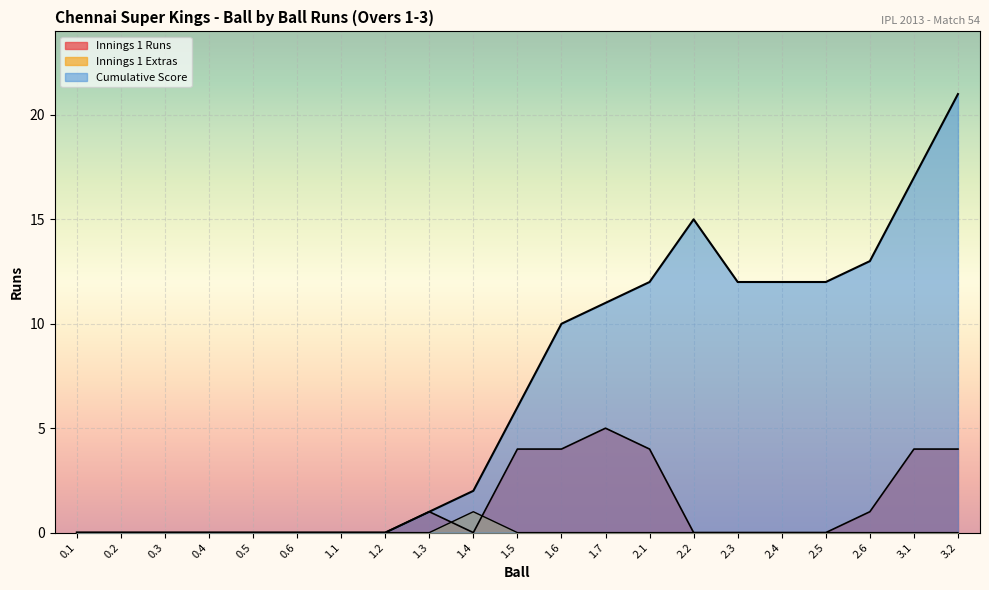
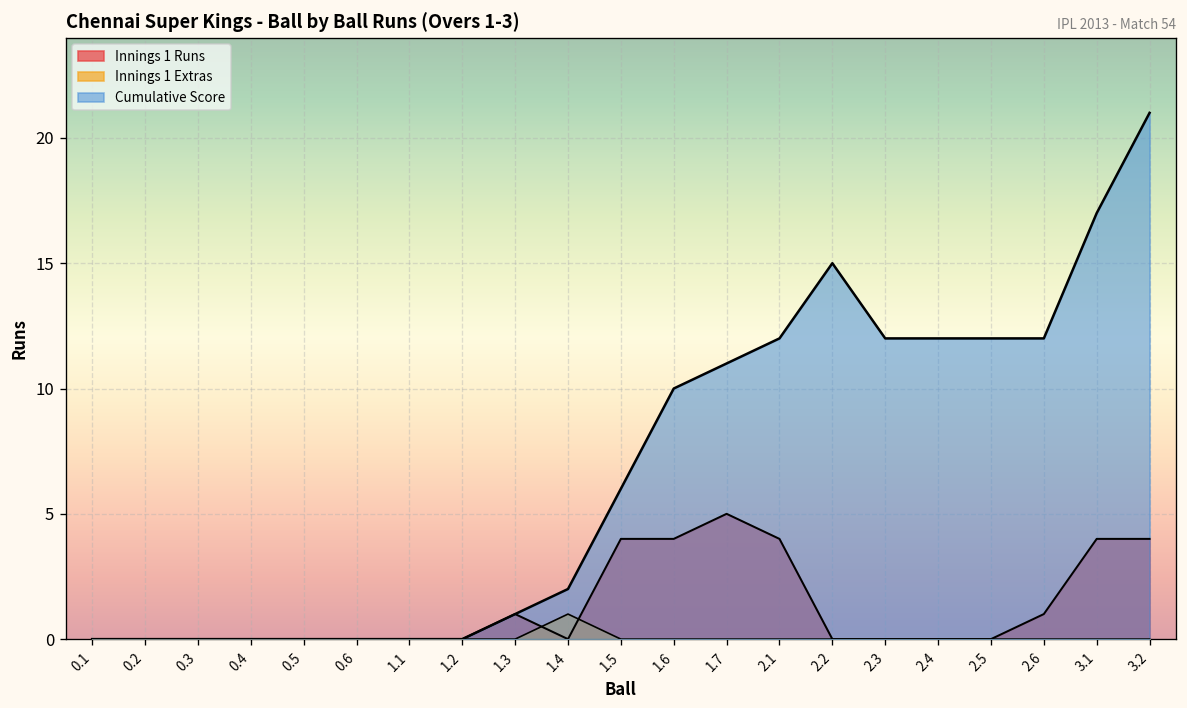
Cumulative Score, 2.6: 13 -> 12
